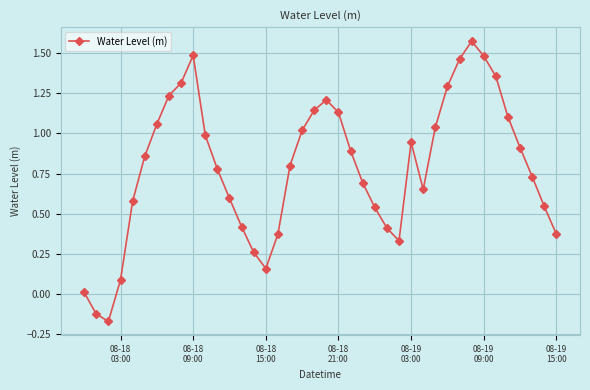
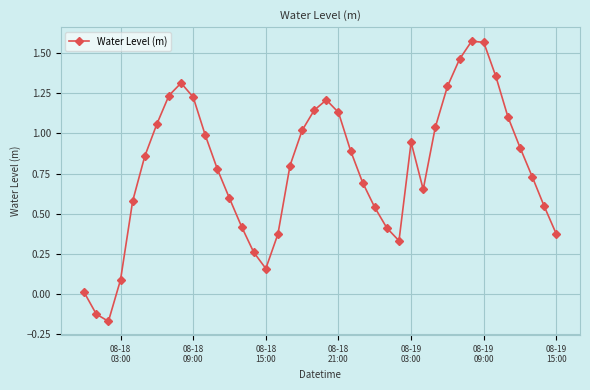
08-18 09:00: 1.49 -> 1.23
08-19 09:00: 1.48 -> 1.57
